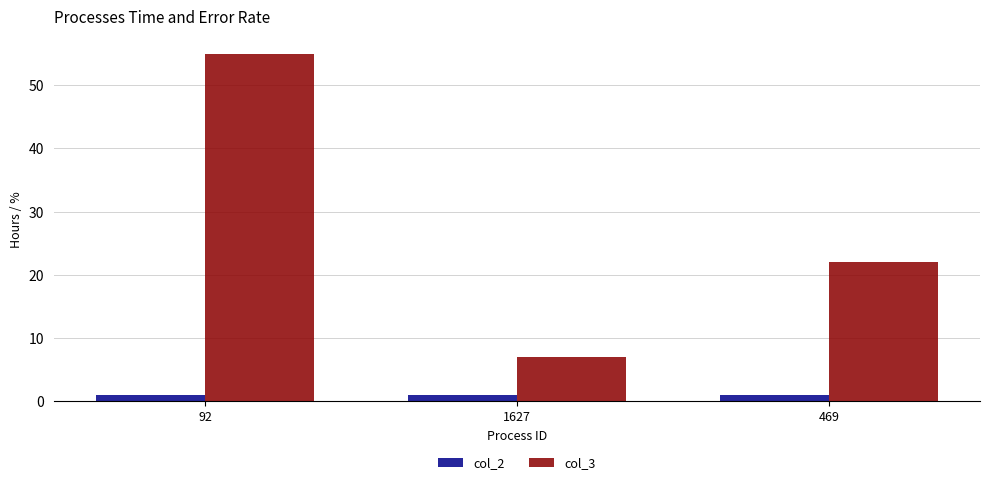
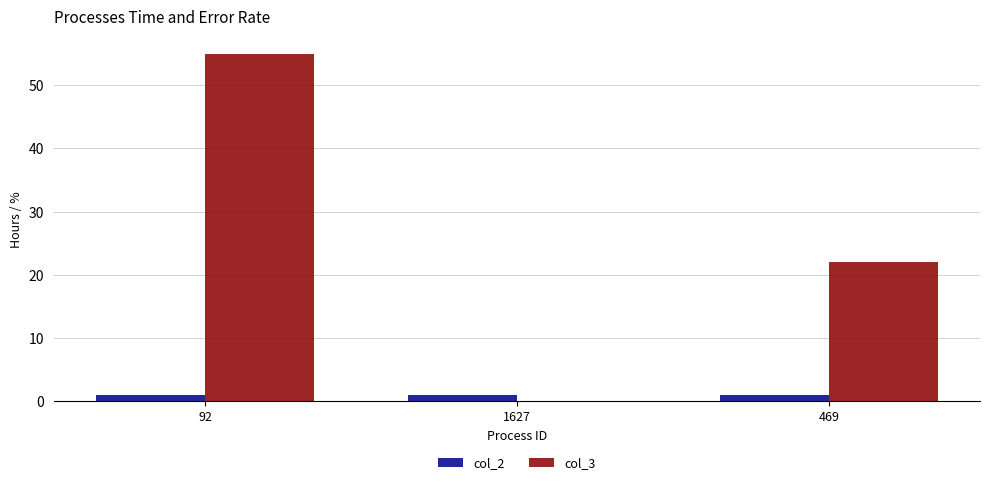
col_3, 1627: 7 -> 0
